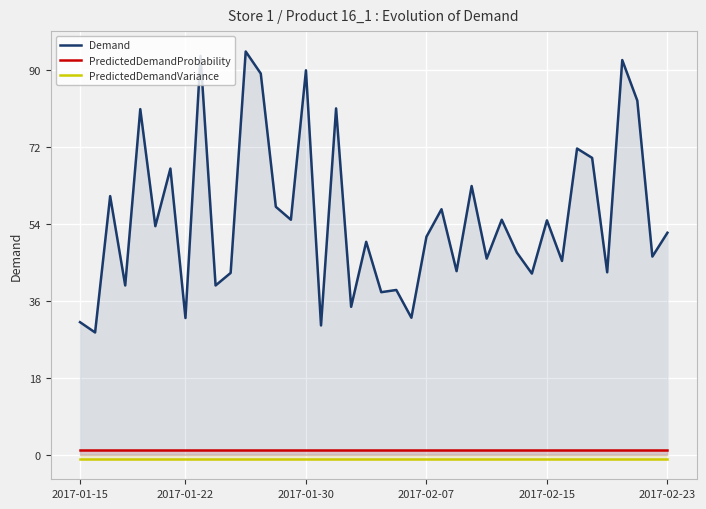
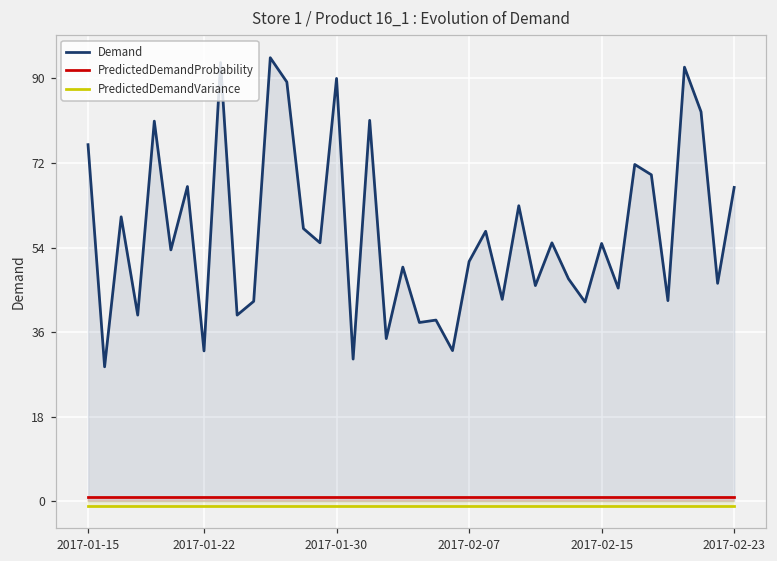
Demand, 2017-01-15: 31 -> 76
Demand, 2017-02-23: 52 -> 67
